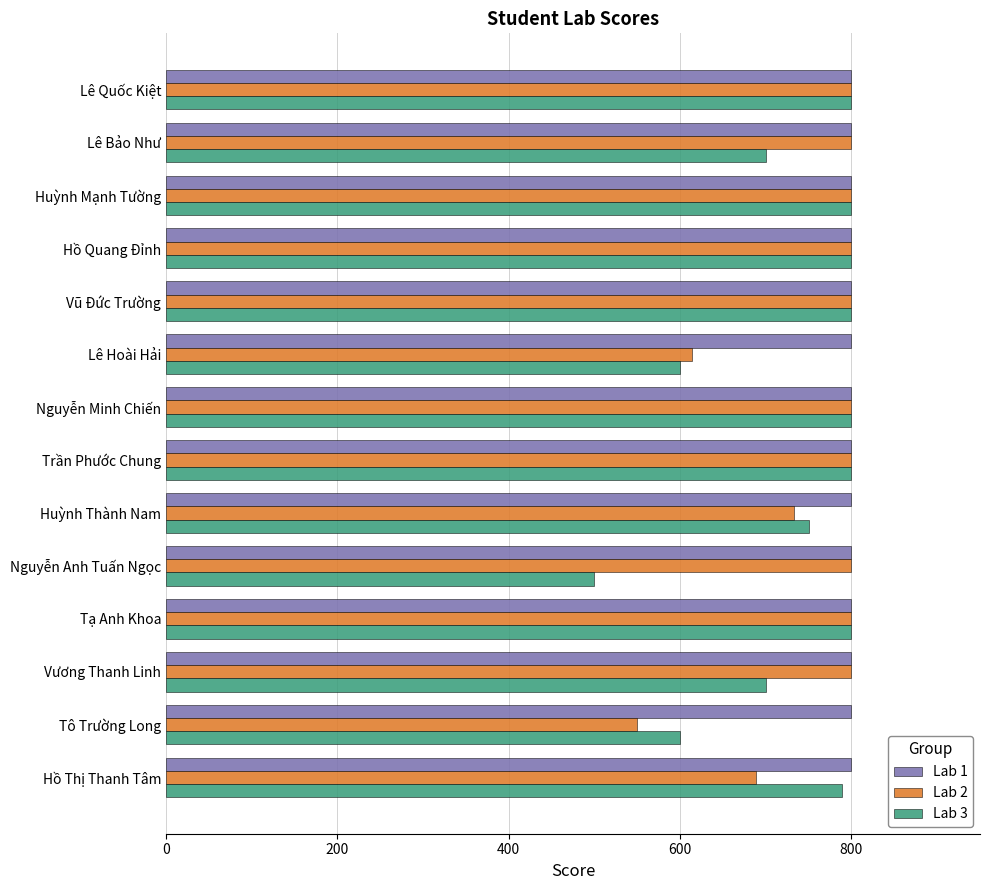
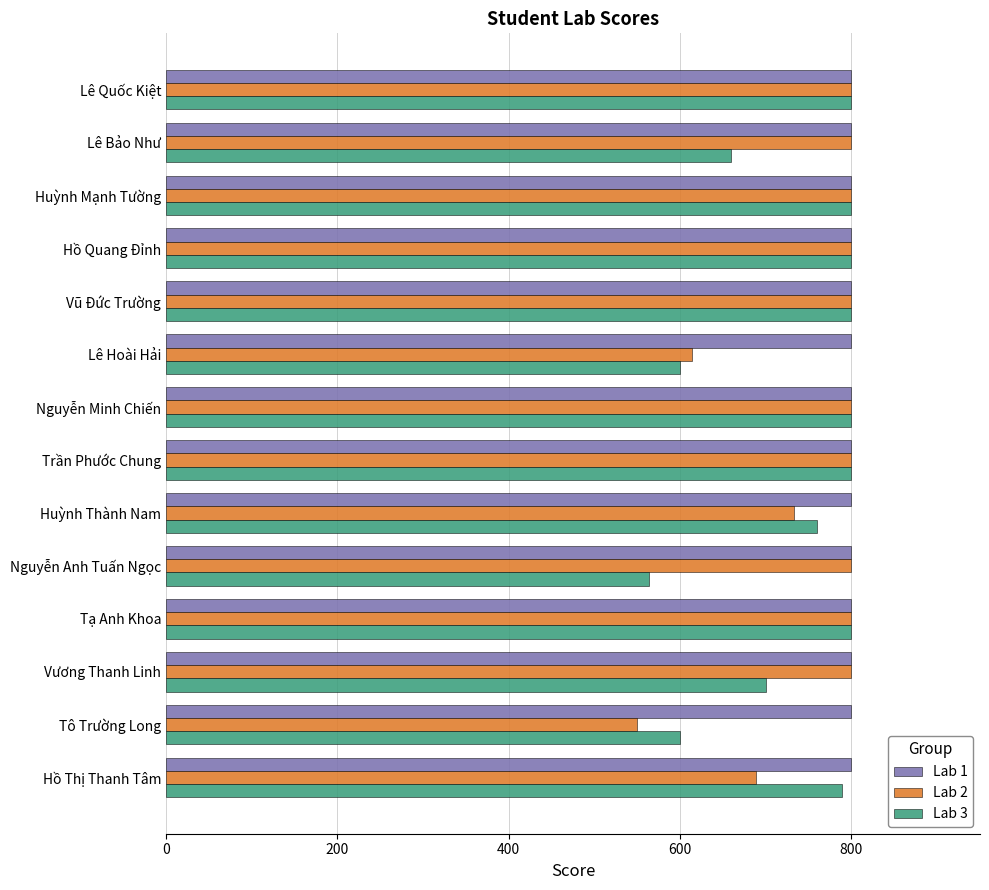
Lab 3, Lê Bảo Như: 700 -> 660
Lab 3, Huỳnh Thành Nam: 750 -> 760
Lab 3, Nguyễn Anh Tuấn Ngọc: 500 -> 560
